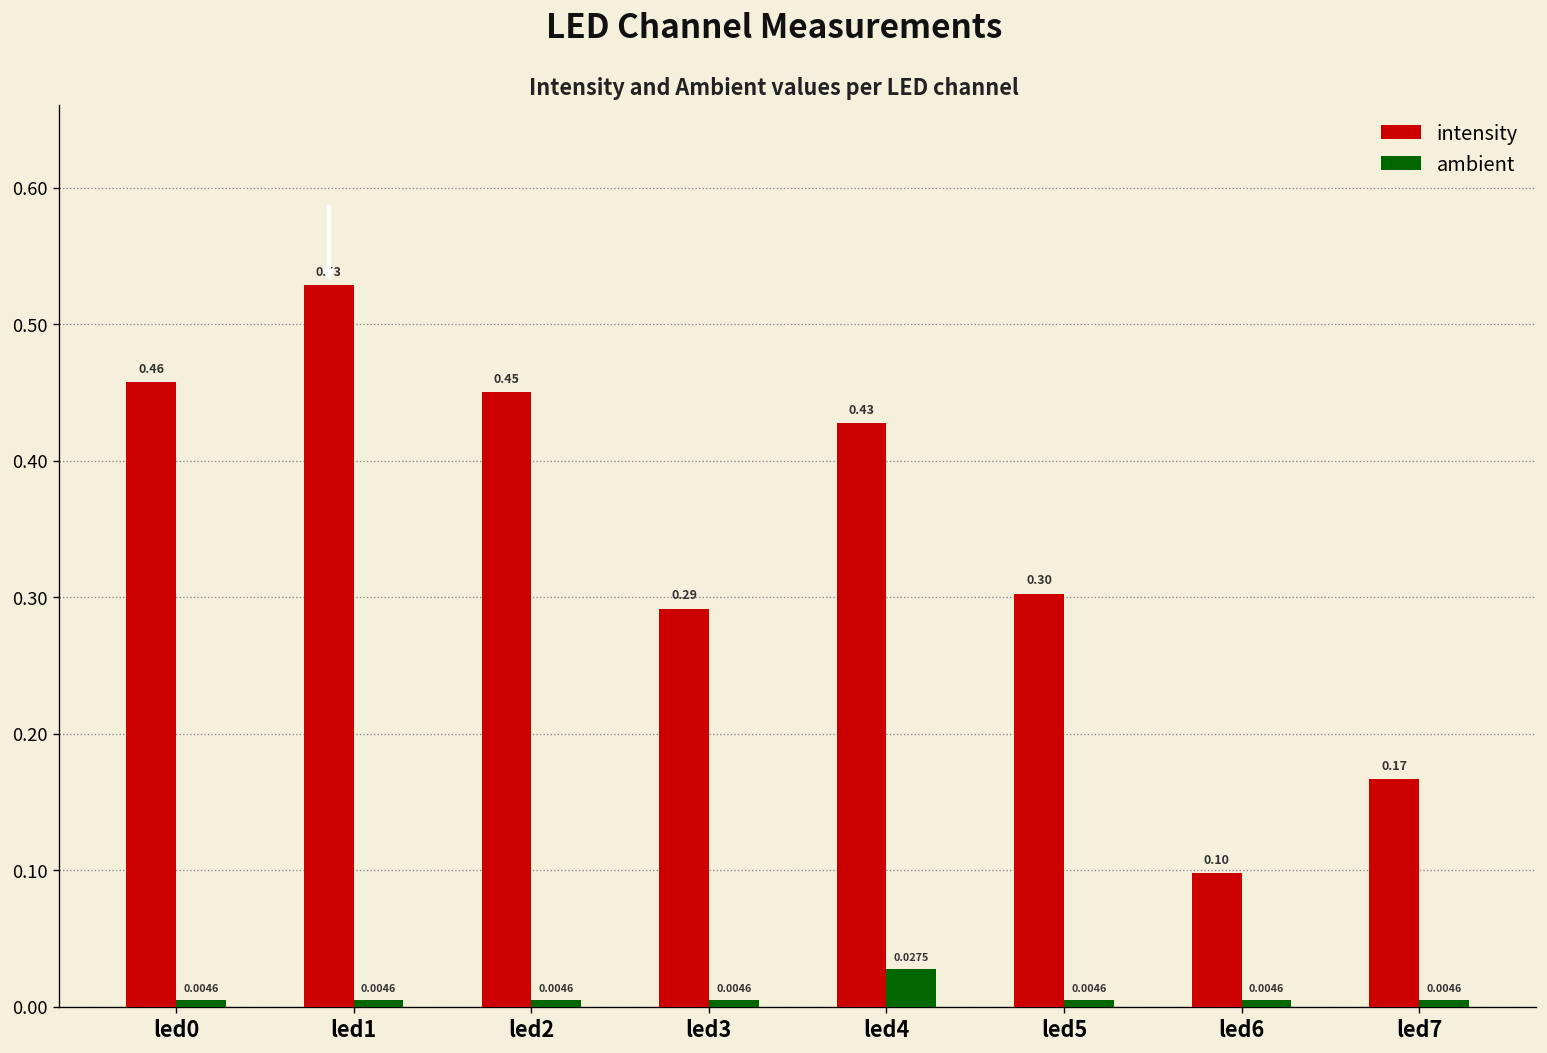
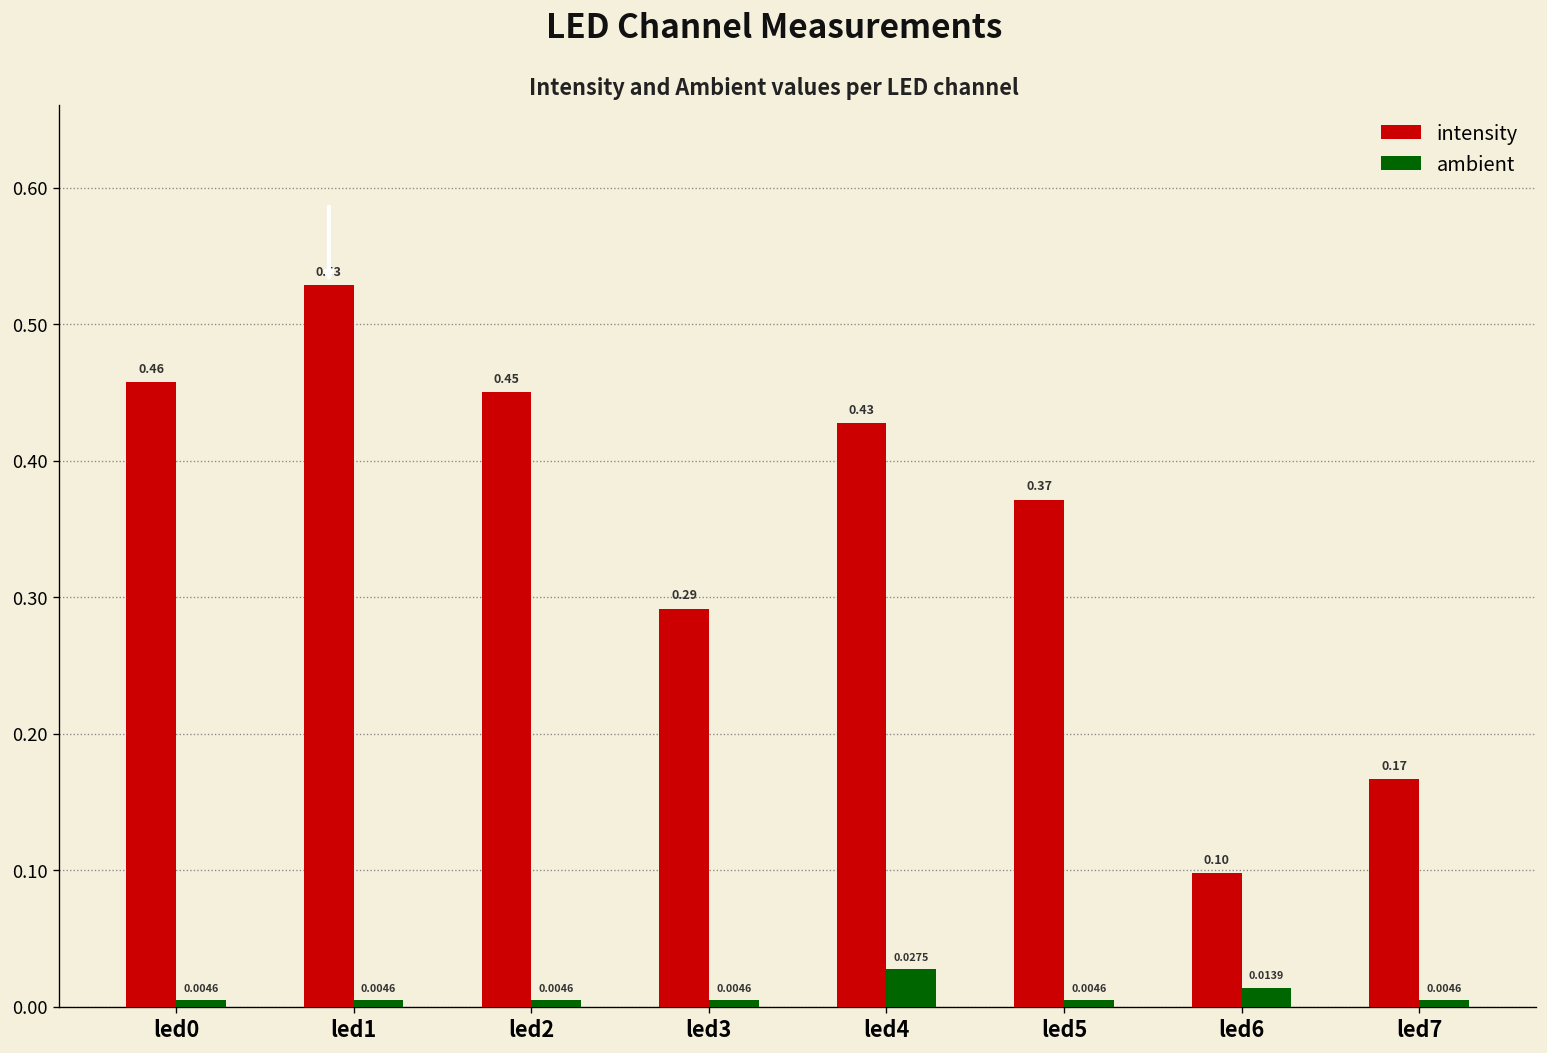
intensity, led5: 0.30 -> 0.37
ambient, led6: 0.0046 -> 0.0139
